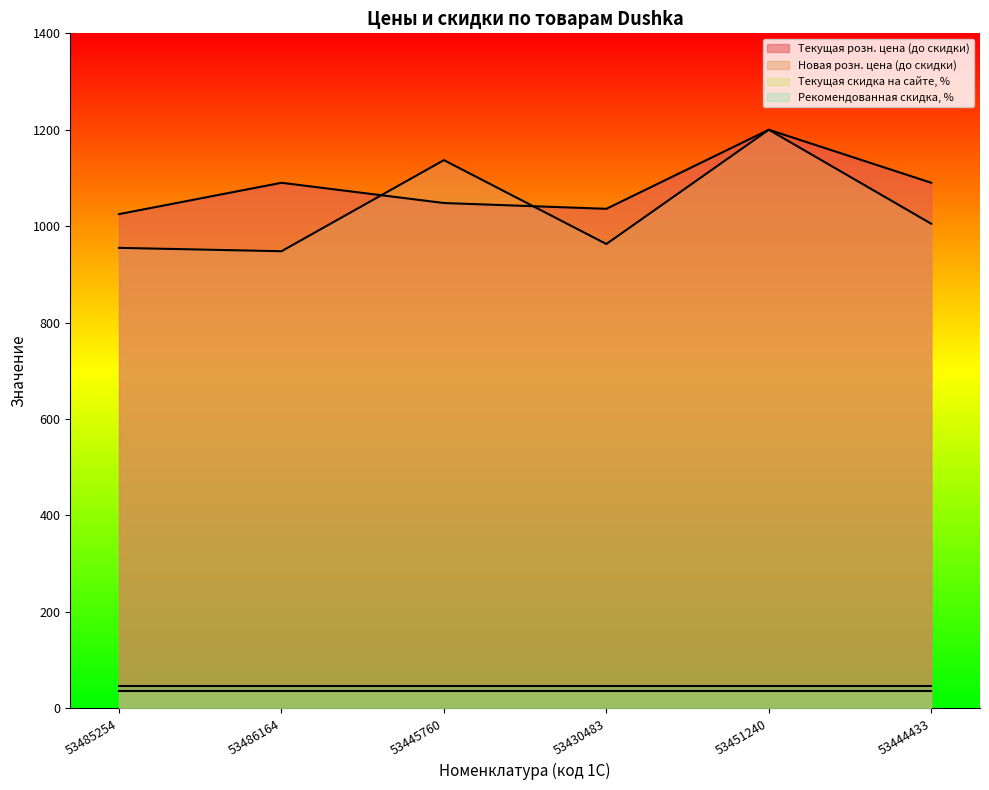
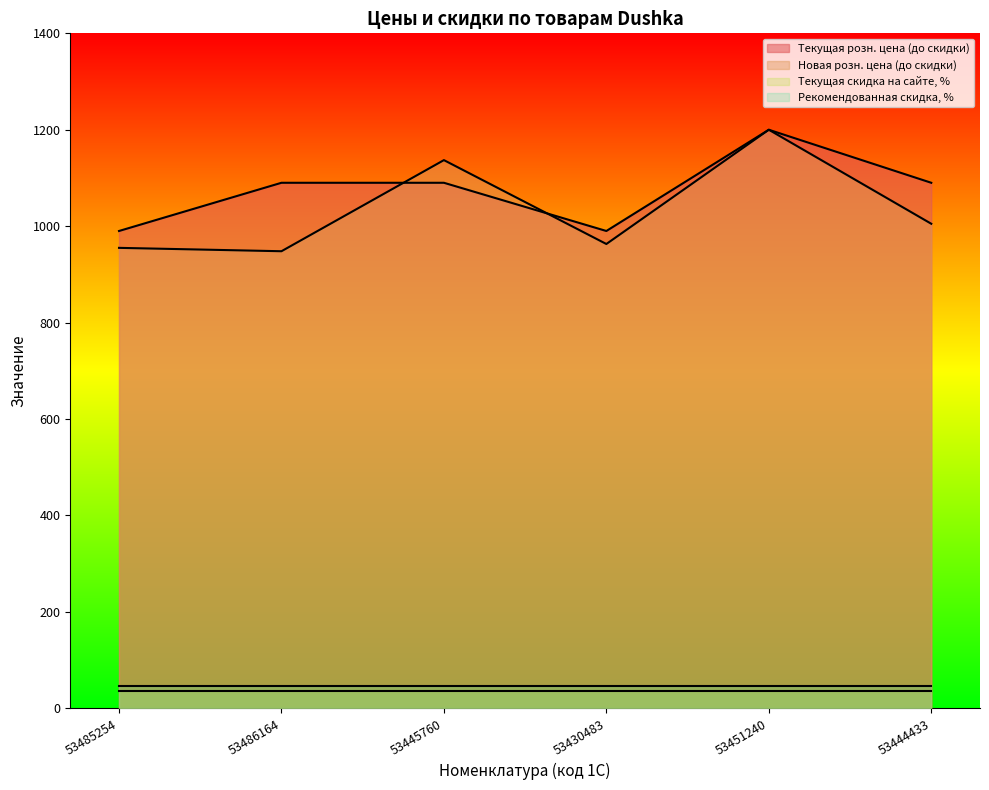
Текущая розн. цена (до скидки), 53485254: 1030 -> 990
Текущая розн. цена (до скидки), 53445760: 1050 -> 1090
Текущая розн. цена (до скидки), 53430483: 1040 -> 990
